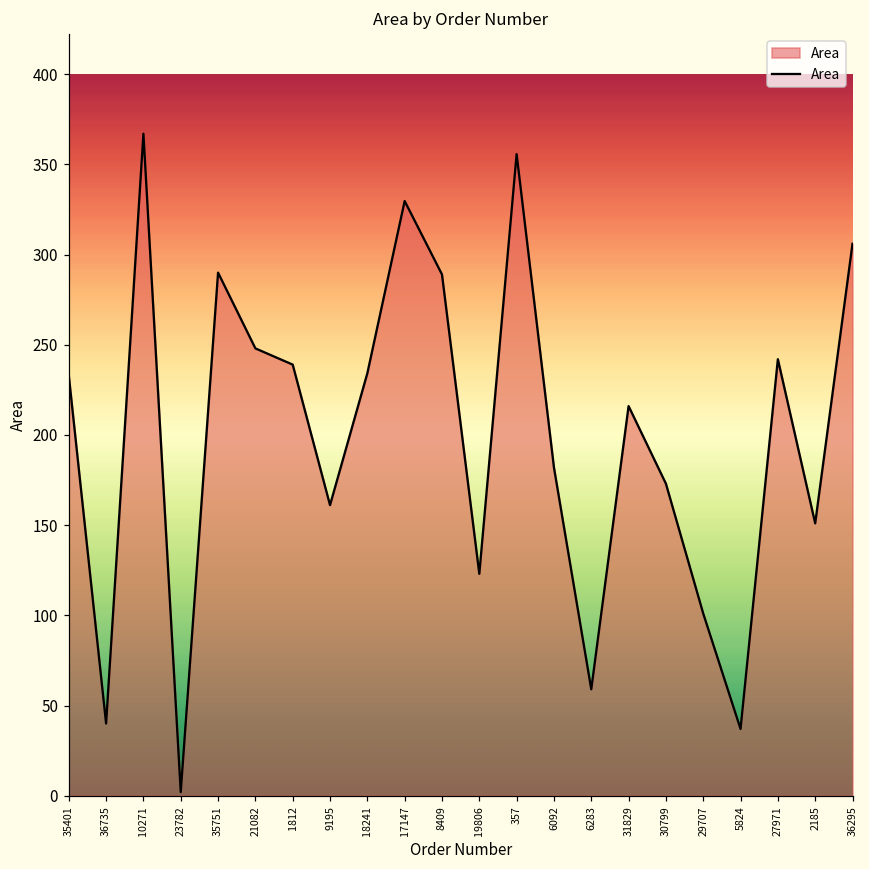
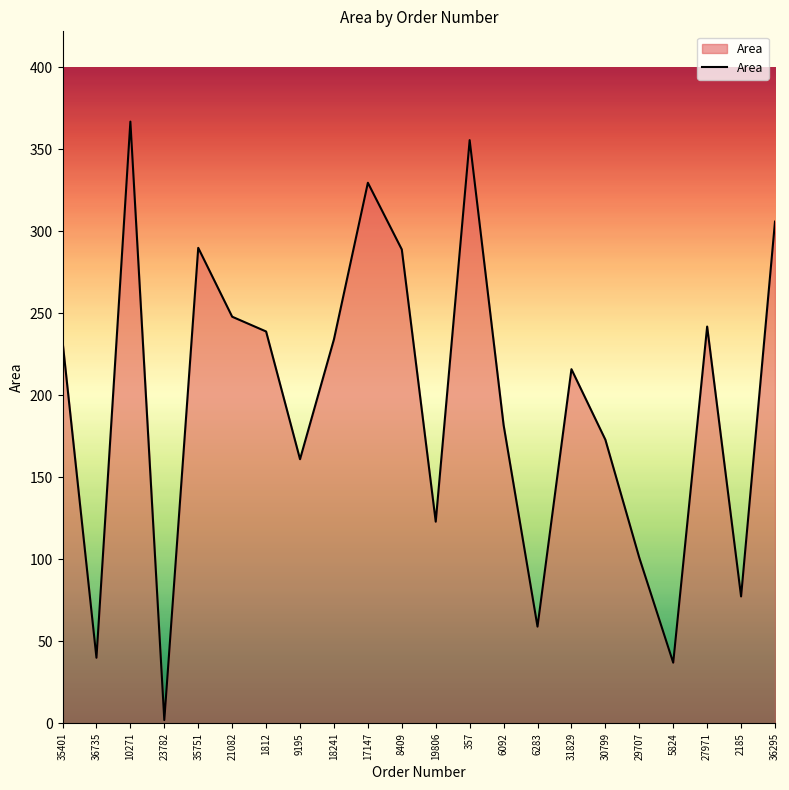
2185: 151 -> 77
